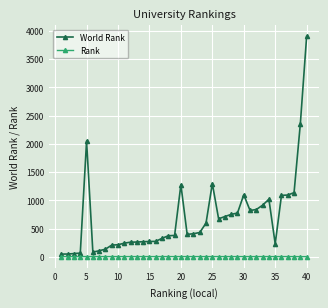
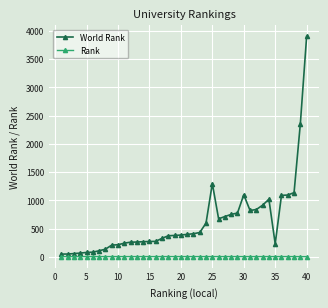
World Rank, 5: 2100 -> 100
World Rank, 20: 1300 -> 400
